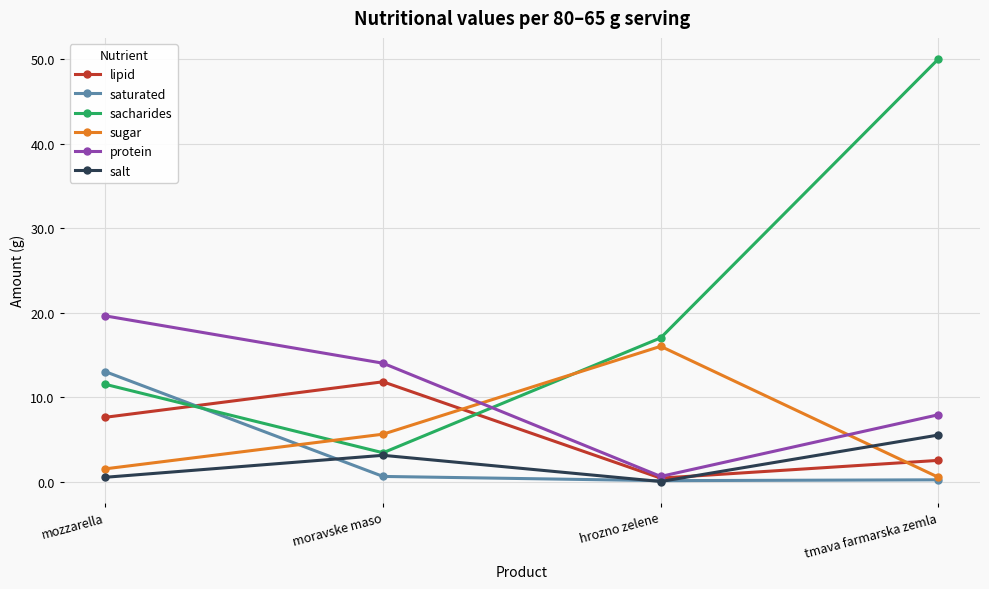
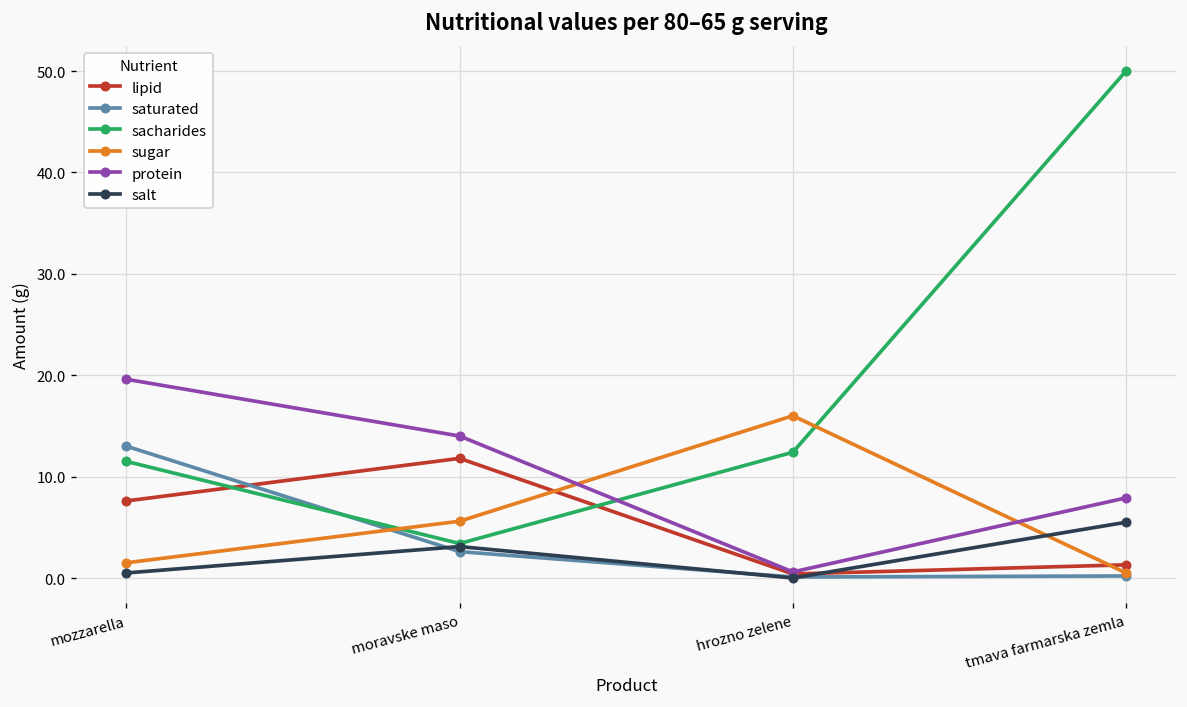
saturated, moravske maso: 1 -> 3
sacharides, hrozno zelene: 17 -> 12
lipid, tmava farmarska zemla: 3 -> 1
